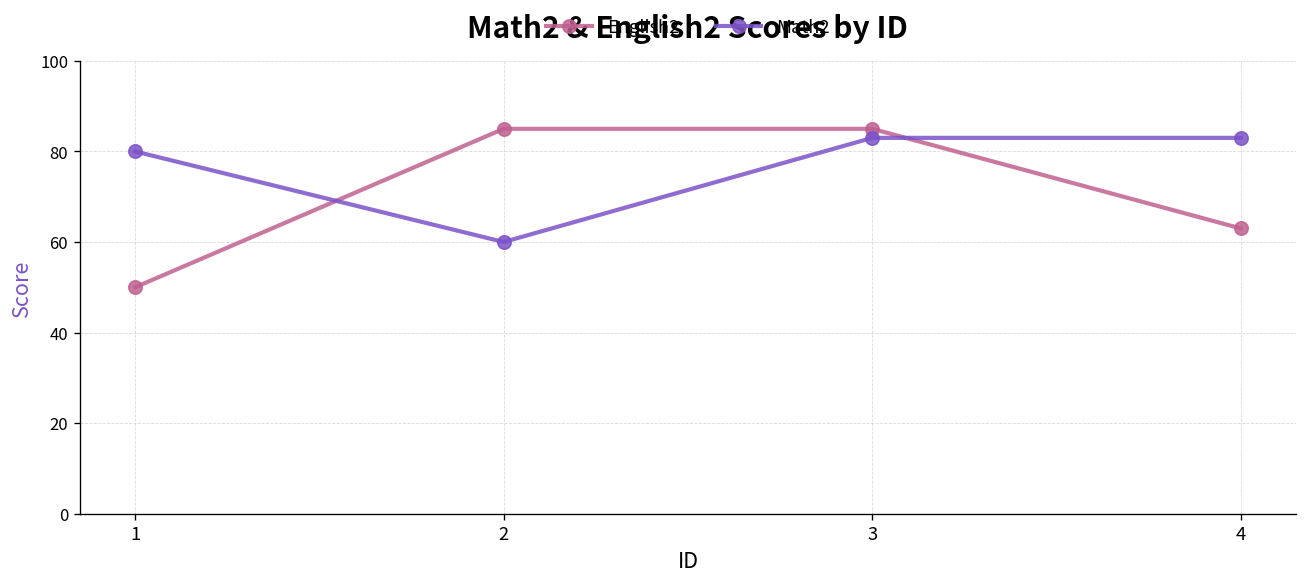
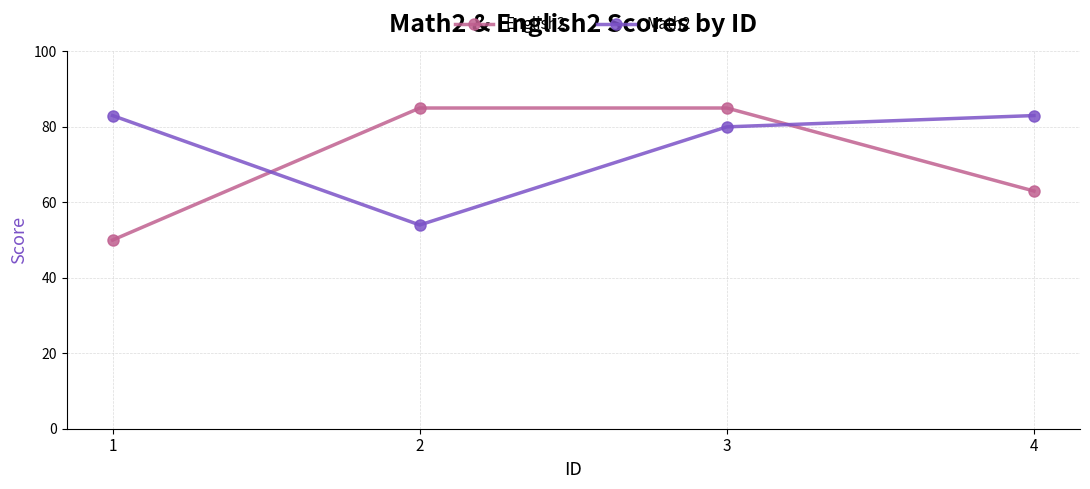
Math2, 1: 80 -> 83
Math2, 2: 60 -> 54
Math2, 3: 83 -> 80
